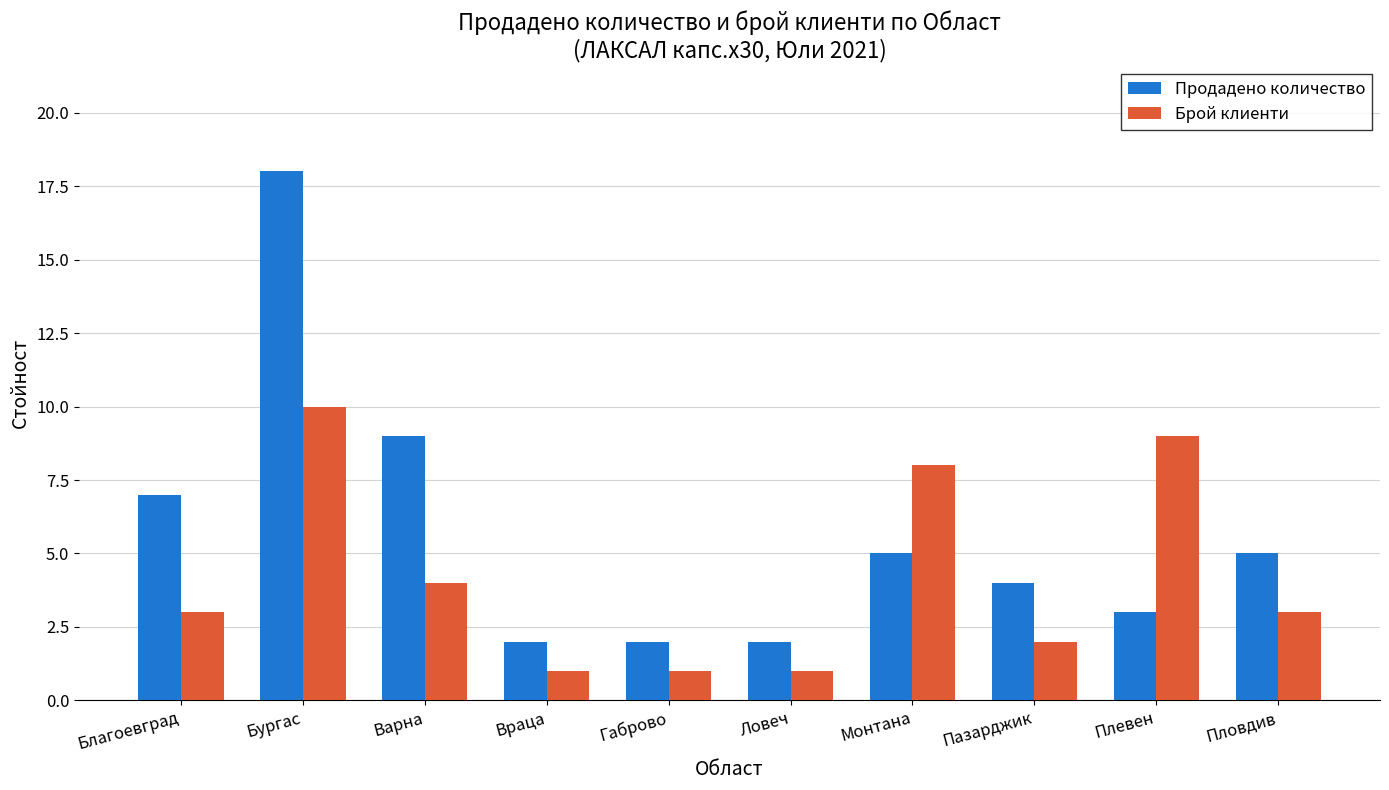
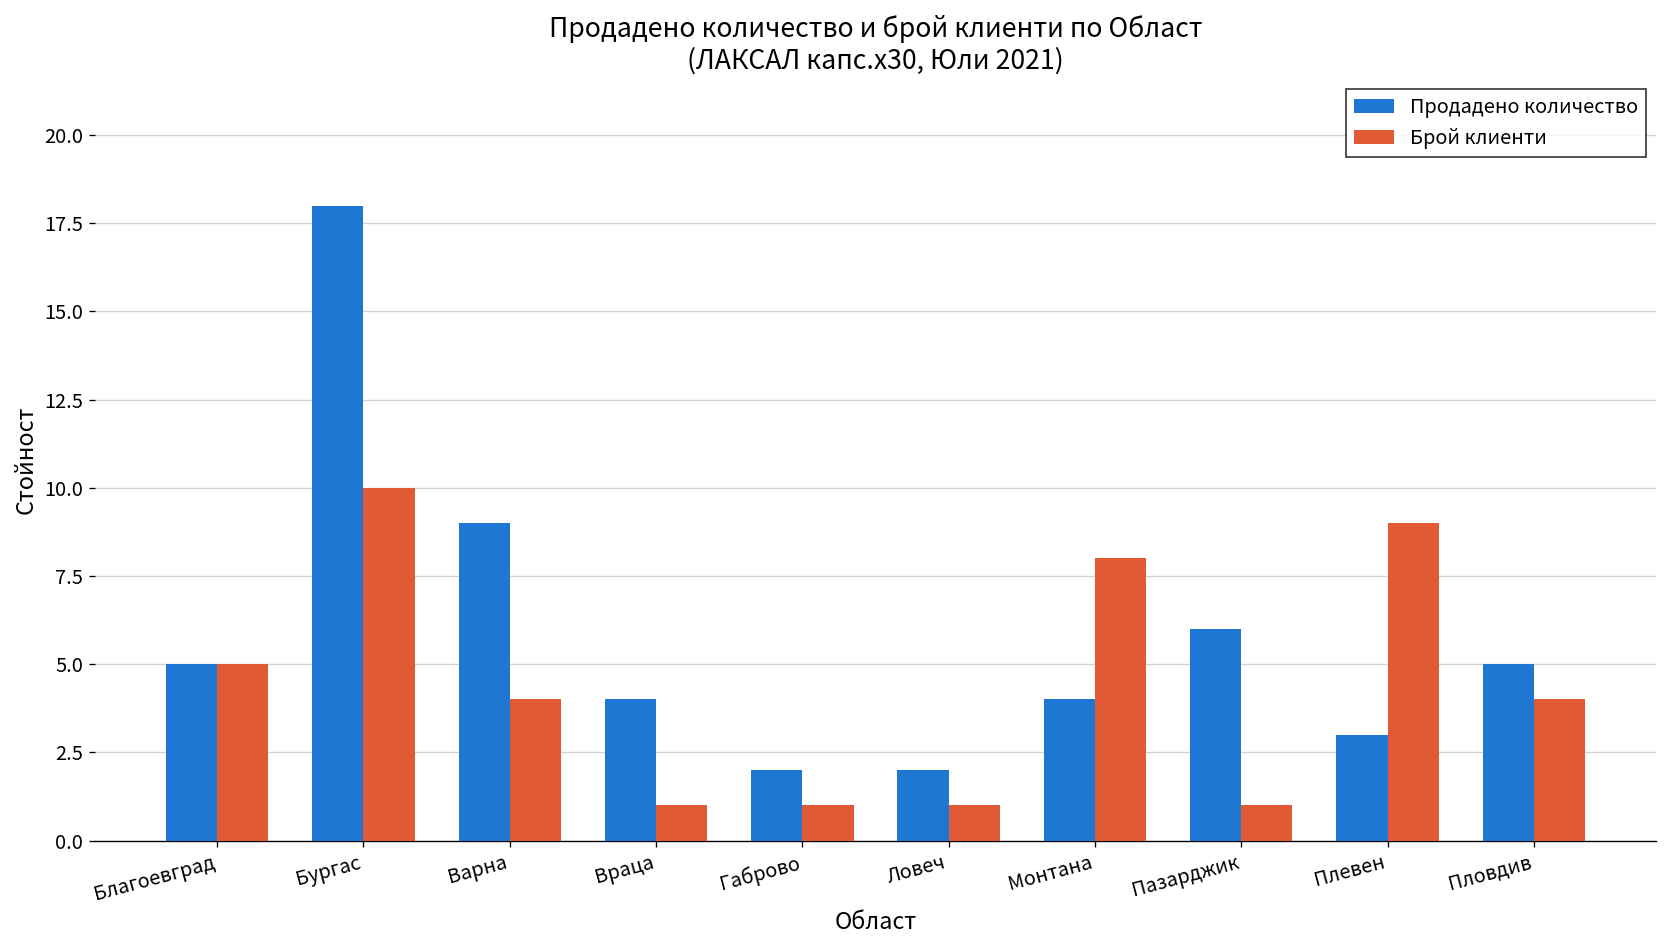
Продадено количество, Благоевград: 7 -> 5
Брой клиенти, Благоевград: 3 -> 5
Продадено количество, Враца: 2 -> 4
Продадено количество, Монтана: 5 -> 4
Продадено количество, Пазарджик: 4 -> 6
Брой клиенти, Пазарджик: 2 -> 1
Брой клиенти, Пловдив: 3 -> 4
